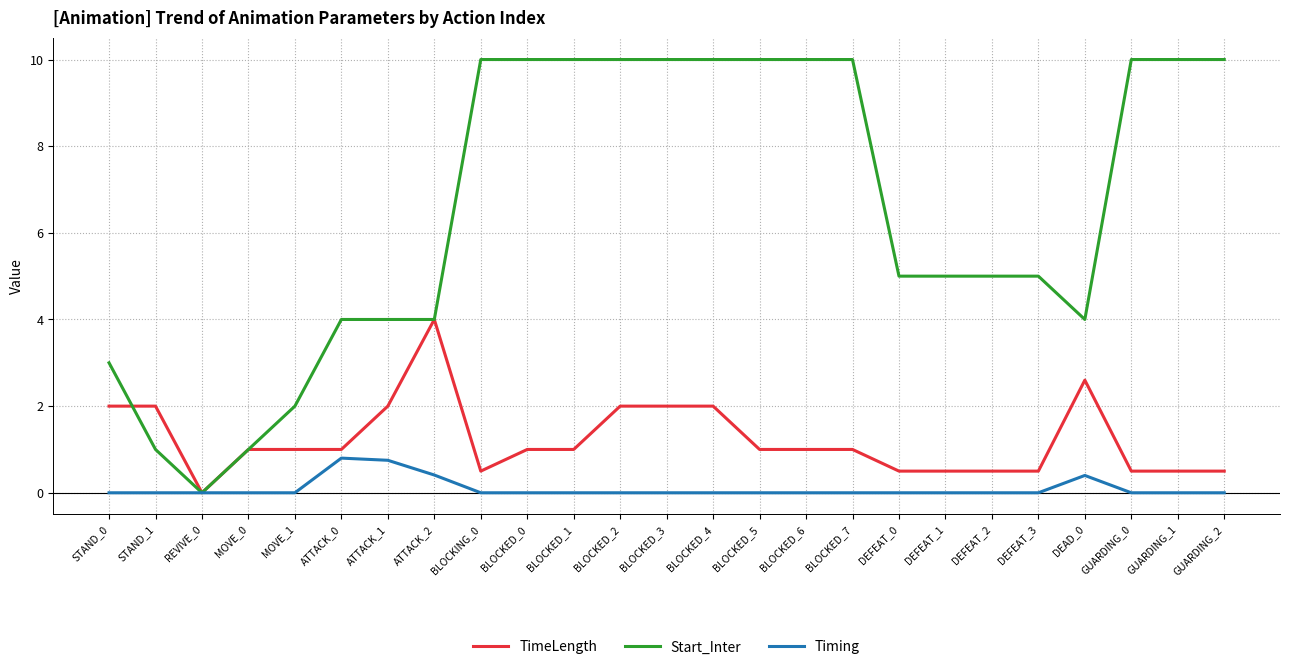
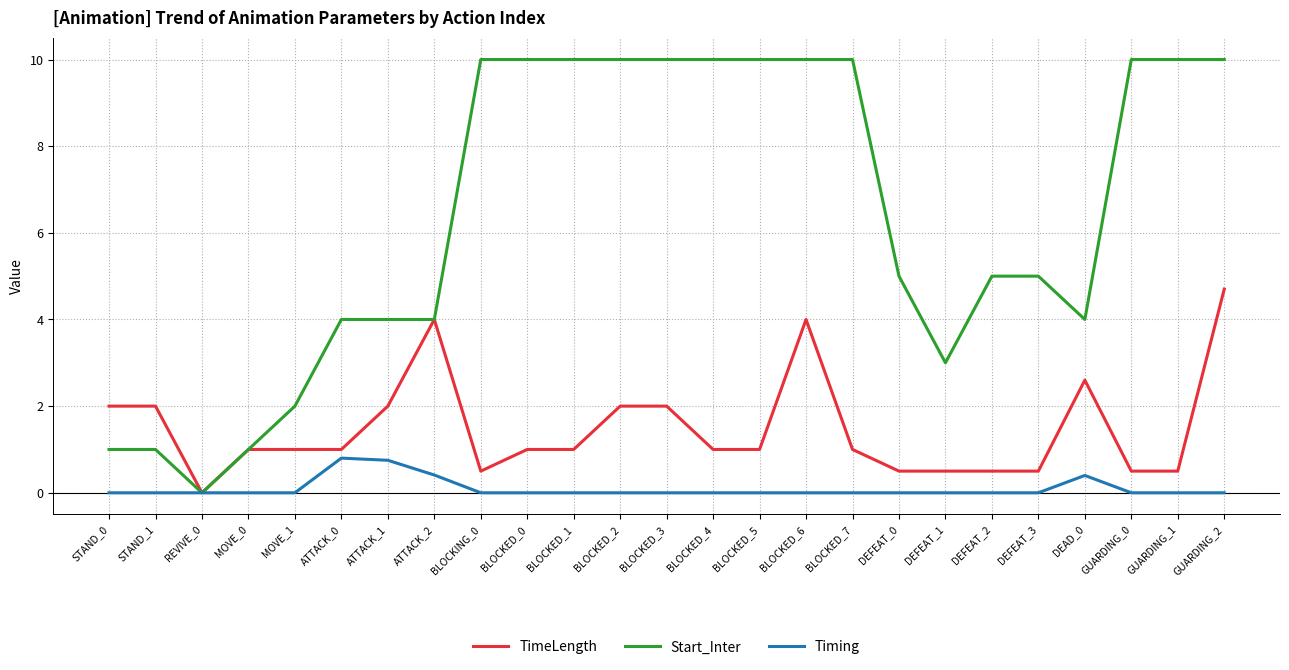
Start_Inter, STAND_0: 3 -> 1
TimeLength, BLOCKED_4: 2 -> 1
TimeLength, BLOCKED_6: 1 -> 4
Start_Inter, DEFEAT_1: 5 -> 3
TimeLength, GUARDING_2: 0.5 -> 4.7
